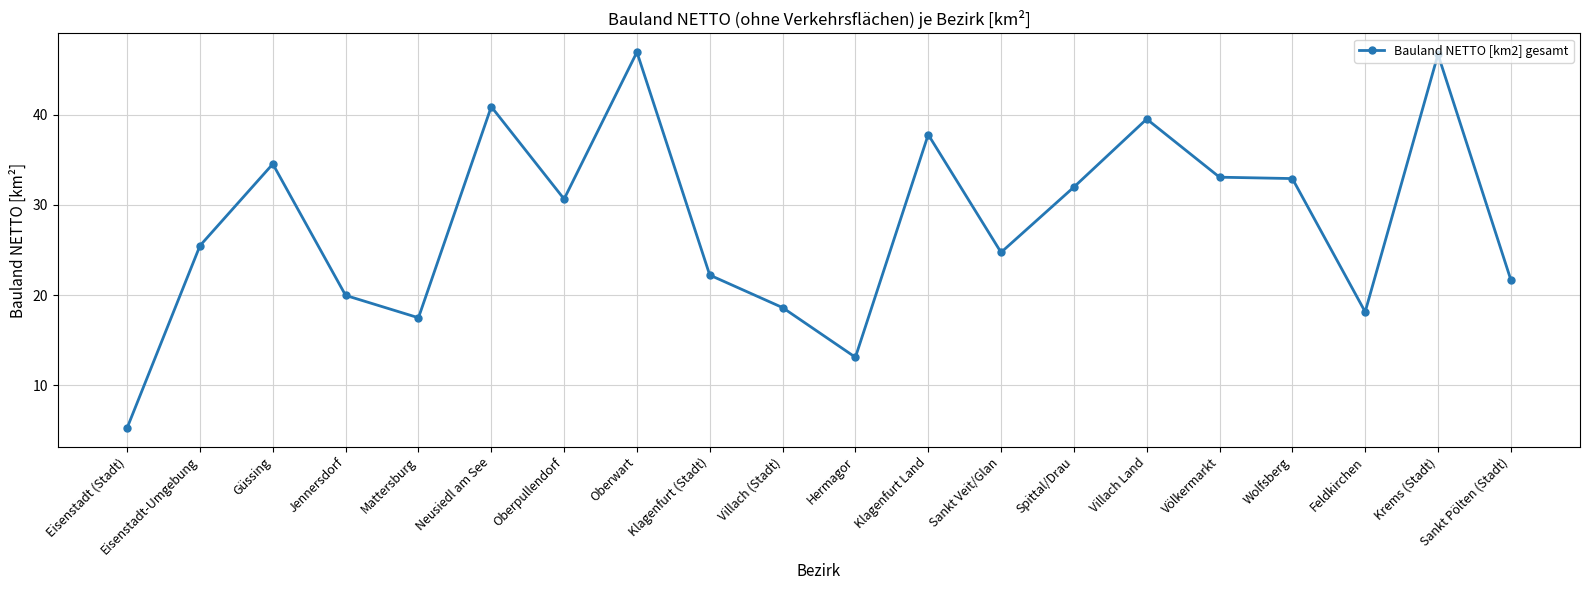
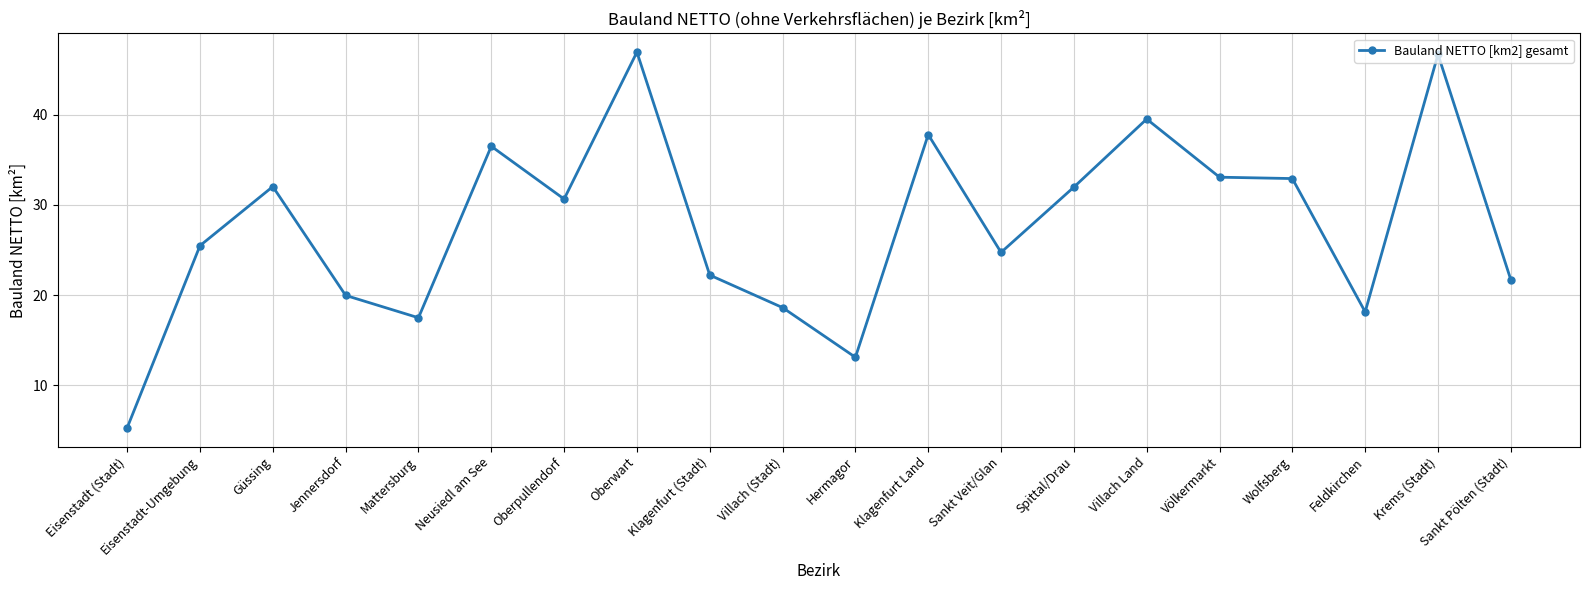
Güssing: 35 -> 32
Neusiedl am See: 41 -> 36
